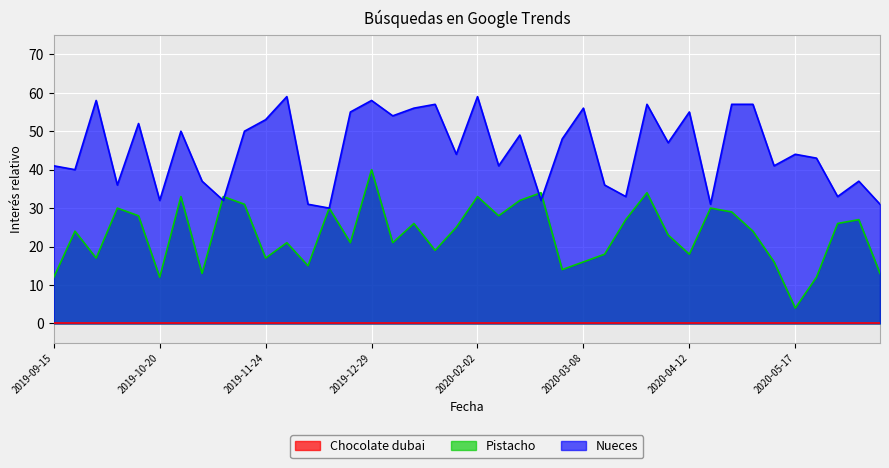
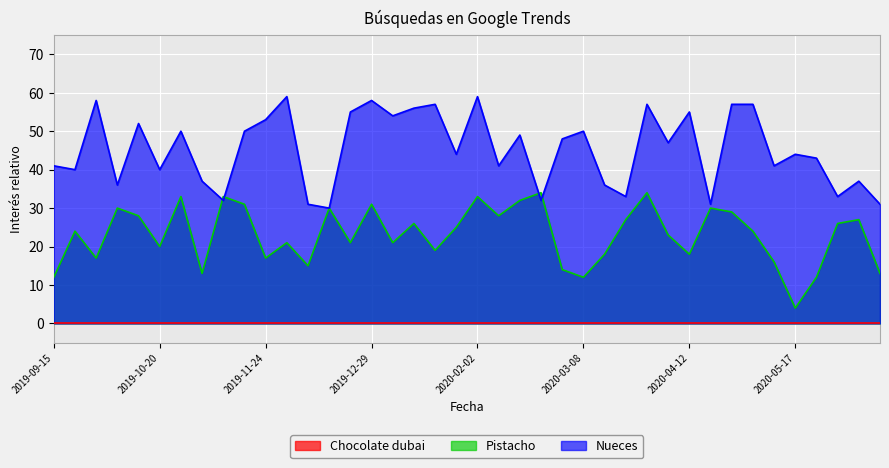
Pistacho, 2019-10-20: 12 -> 20
Nueces, 2019-10-20: 32 -> 40
Pistacho, 2019-12-29: 40 -> 31
Pistacho, 2020-03-08: 16 -> 12
Nueces, 2020-03-08: 56 -> 50
